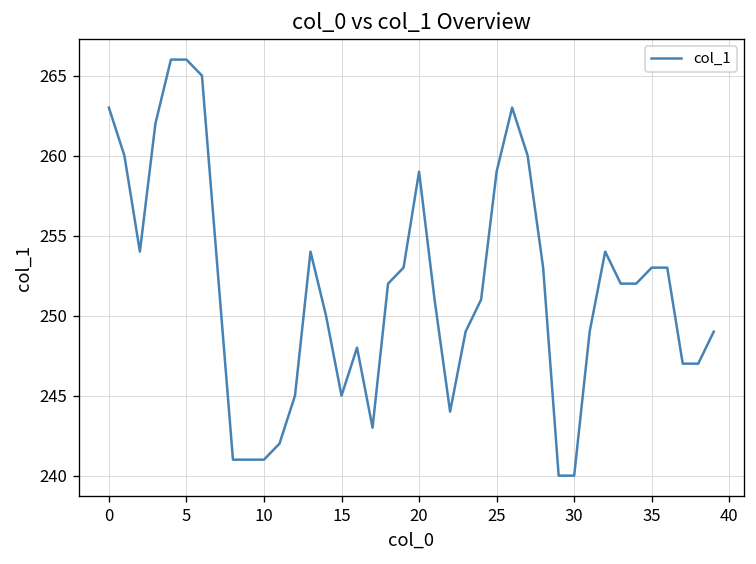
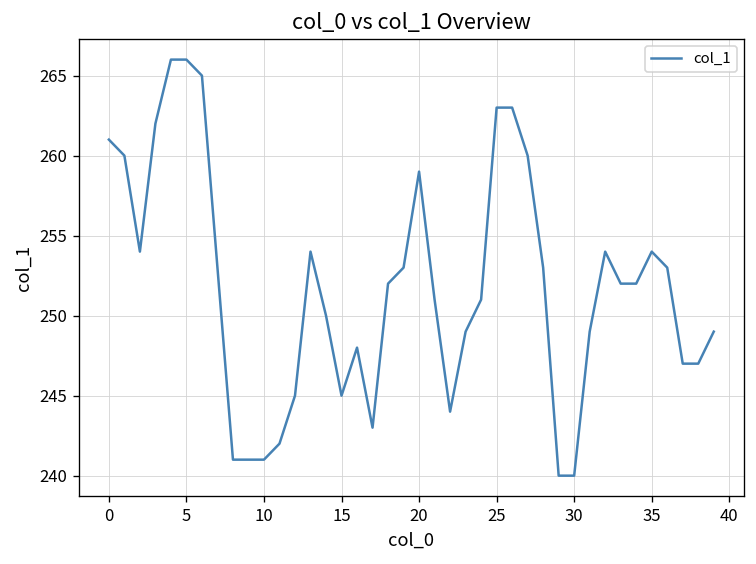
0: 263 -> 261
25: 259 -> 263
35: 253 -> 254
